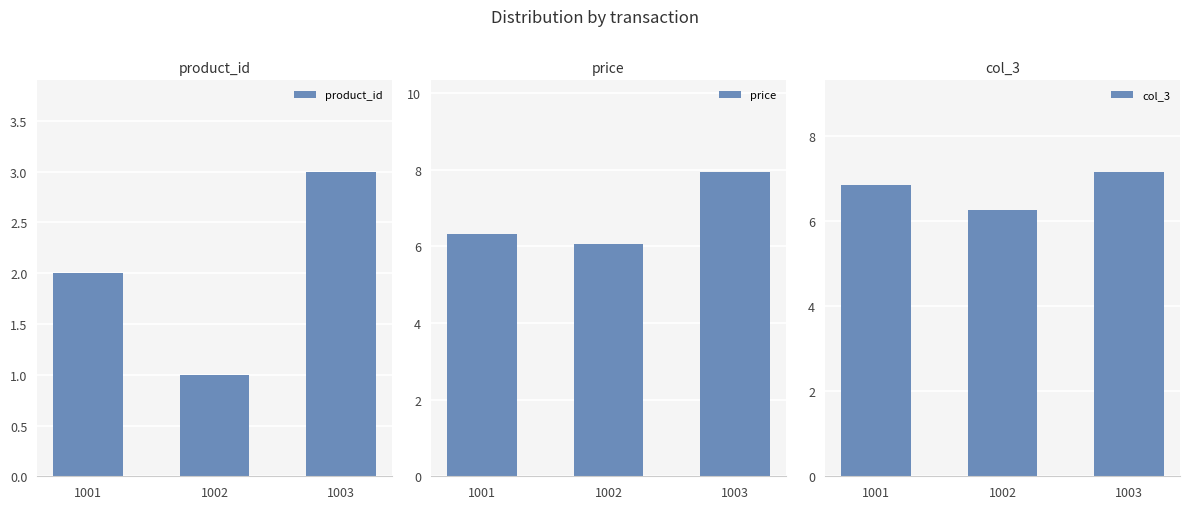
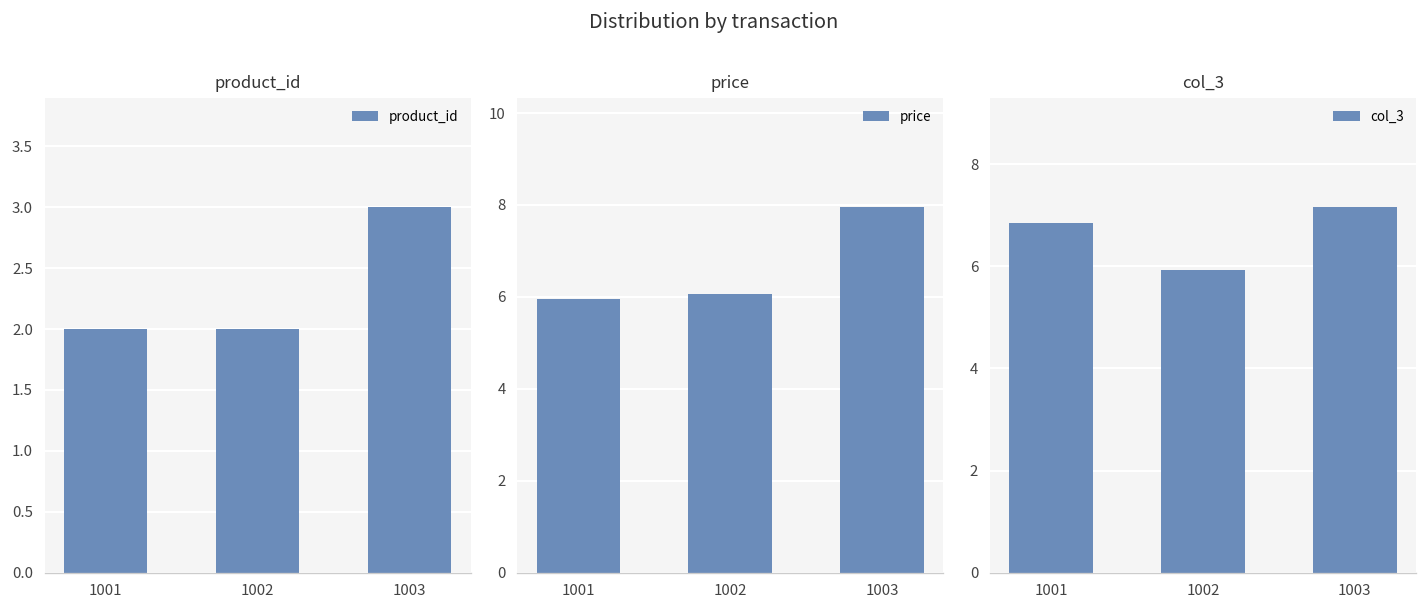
product_id, 1002: 1 -> 2
price, 1001: 6.3 -> 6.0
col_3, 1002: 6.3 -> 5.9
